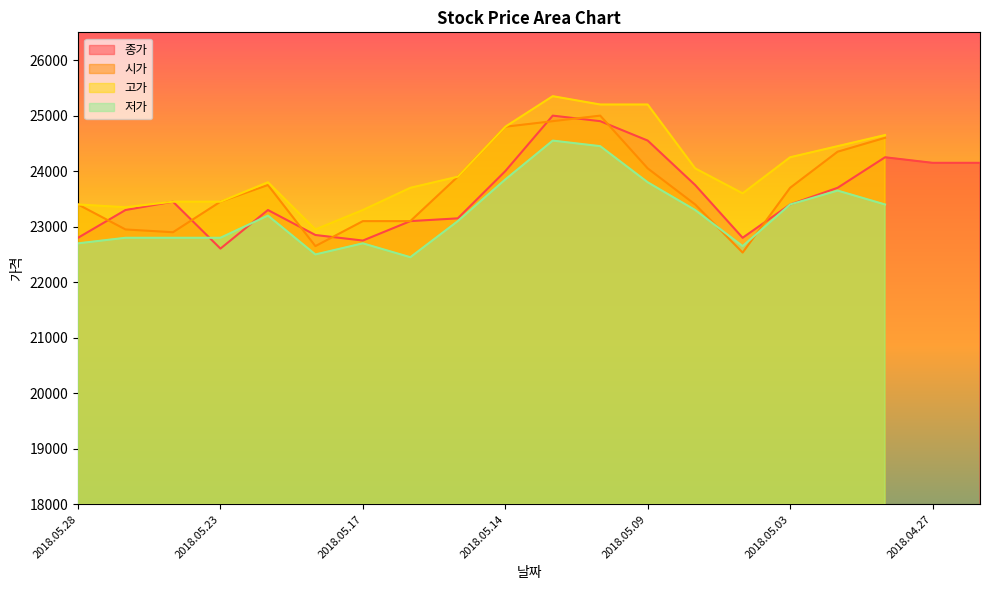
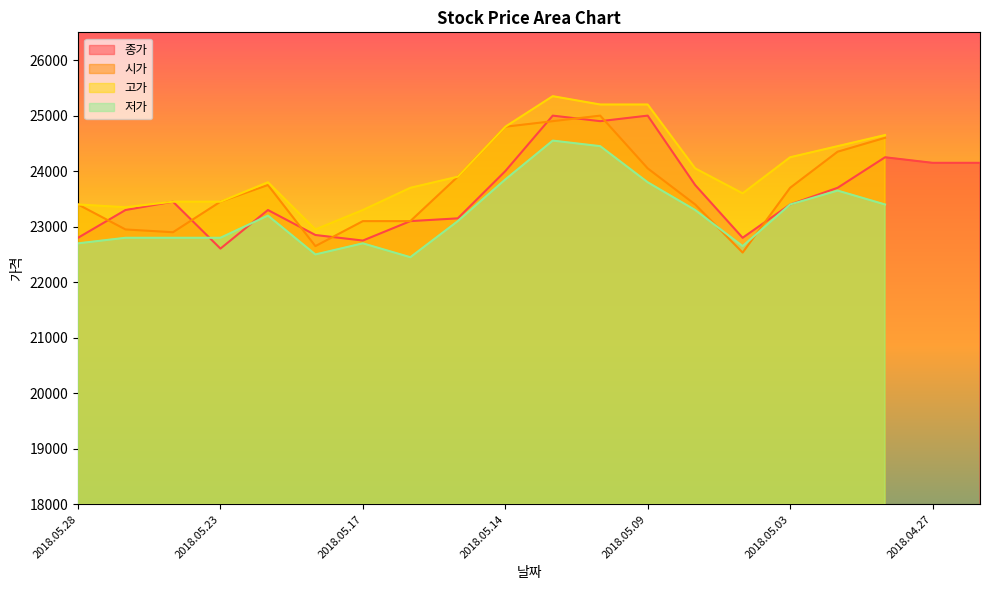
종가, 2018.05.09: 24600 -> 25000
